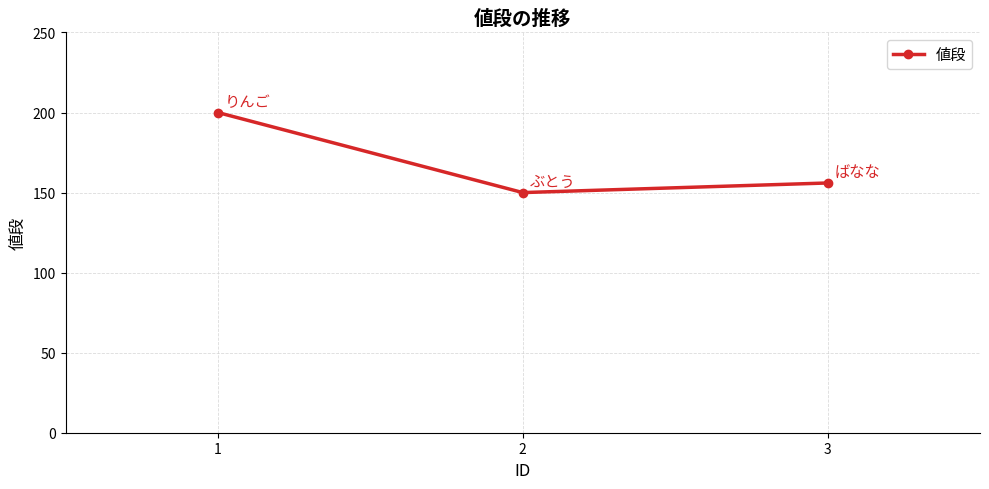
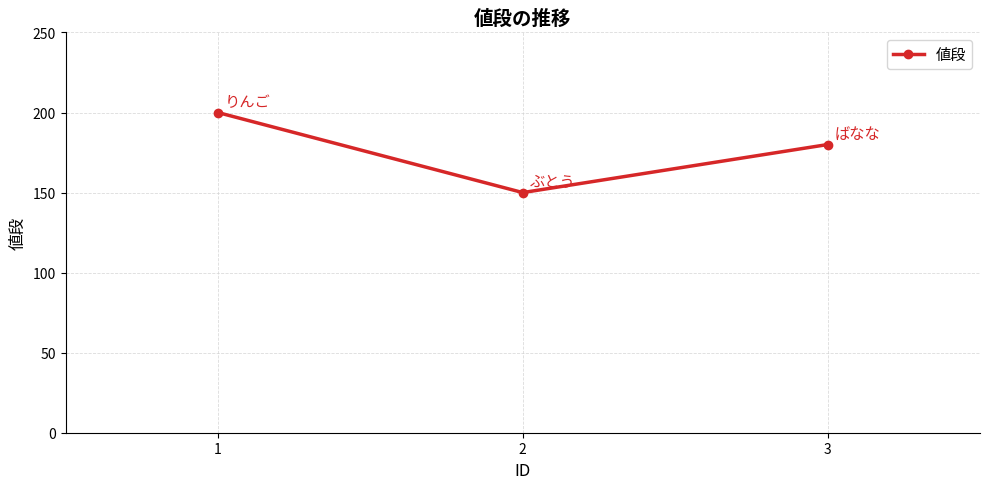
3: 156 -> 180
